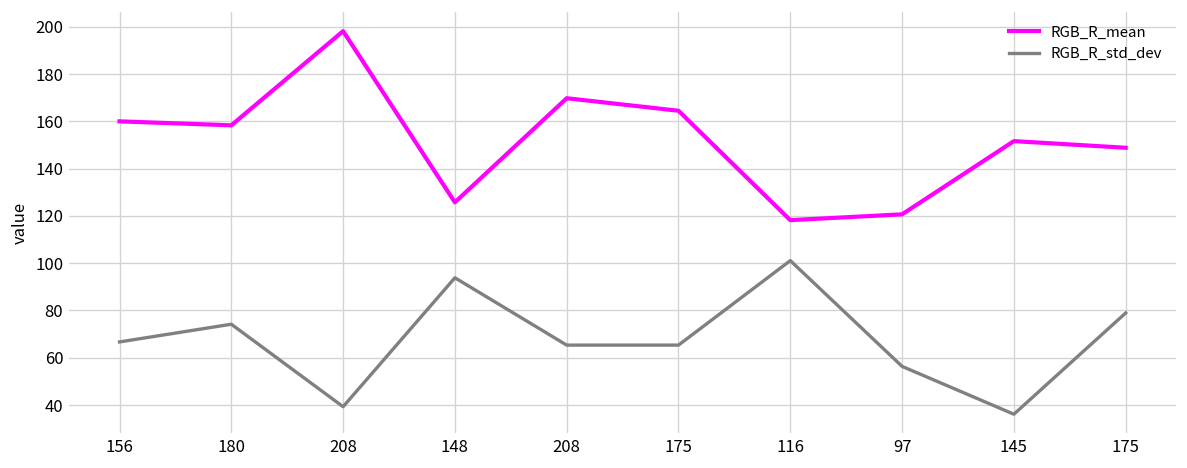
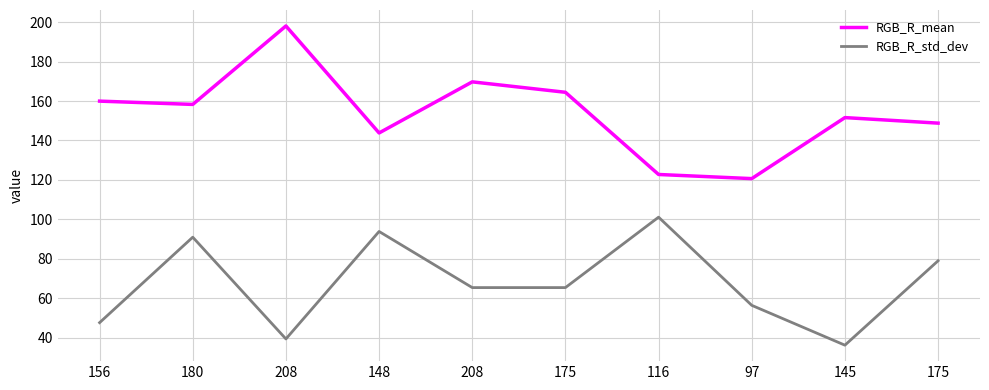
RGB_R_std_dev, 156: 67 -> 48
RGB_R_std_dev, 180: 74 -> 91
RGB_R_mean, 148: 126 -> 144
RGB_R_mean, 116: 118 -> 123
